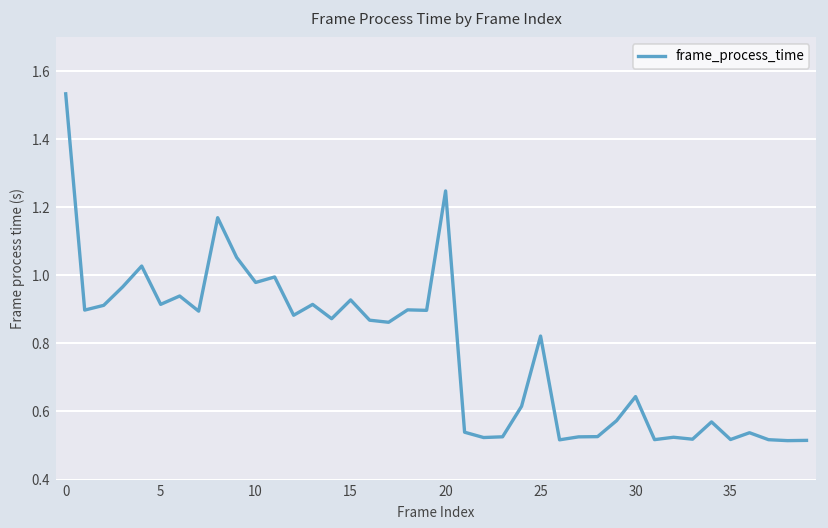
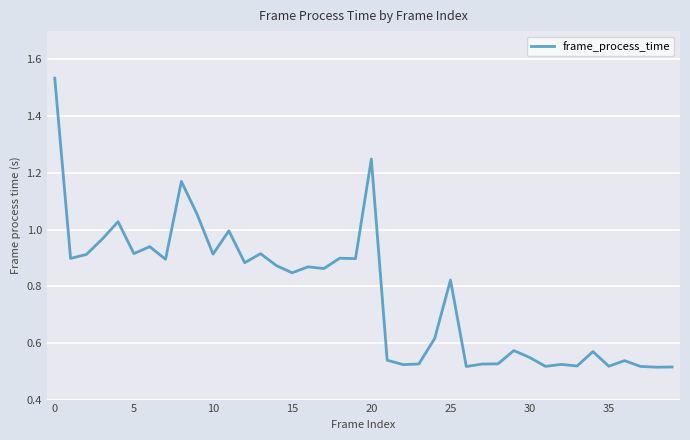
10: 0.98 -> 0.91
15: 0.93 -> 0.85
30: 0.64 -> 0.55
